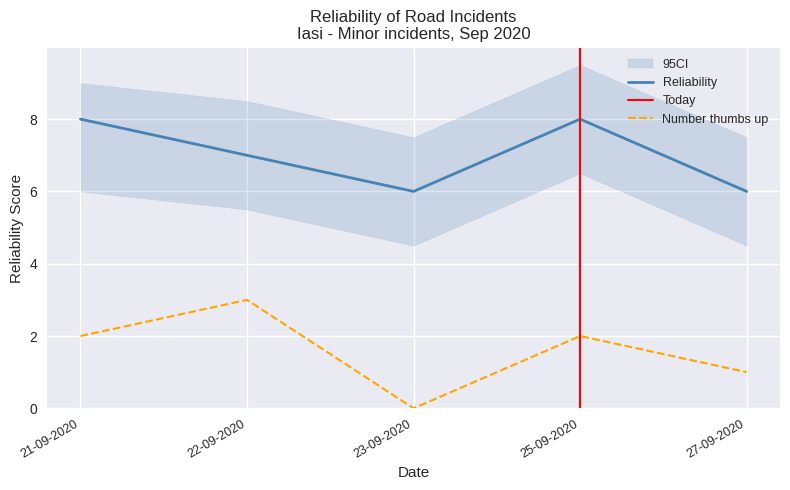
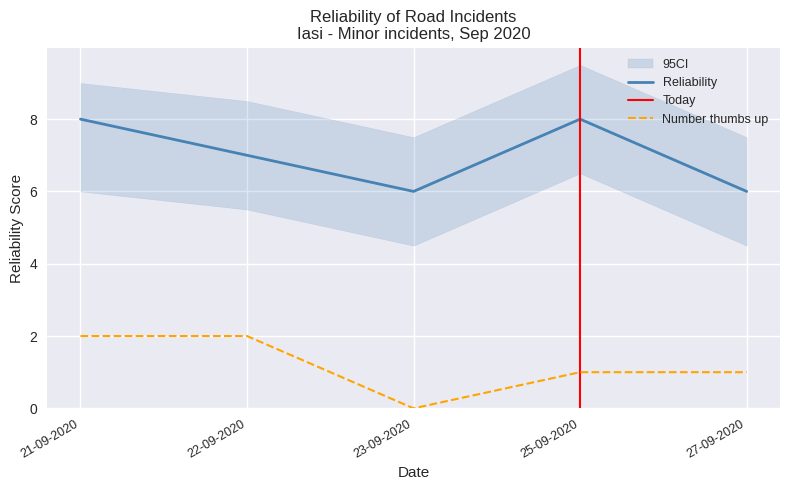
Number thumbs up, 22-09-2020: 3 -> 2
Number thumbs up, 25-09-2020: 2 -> 1
